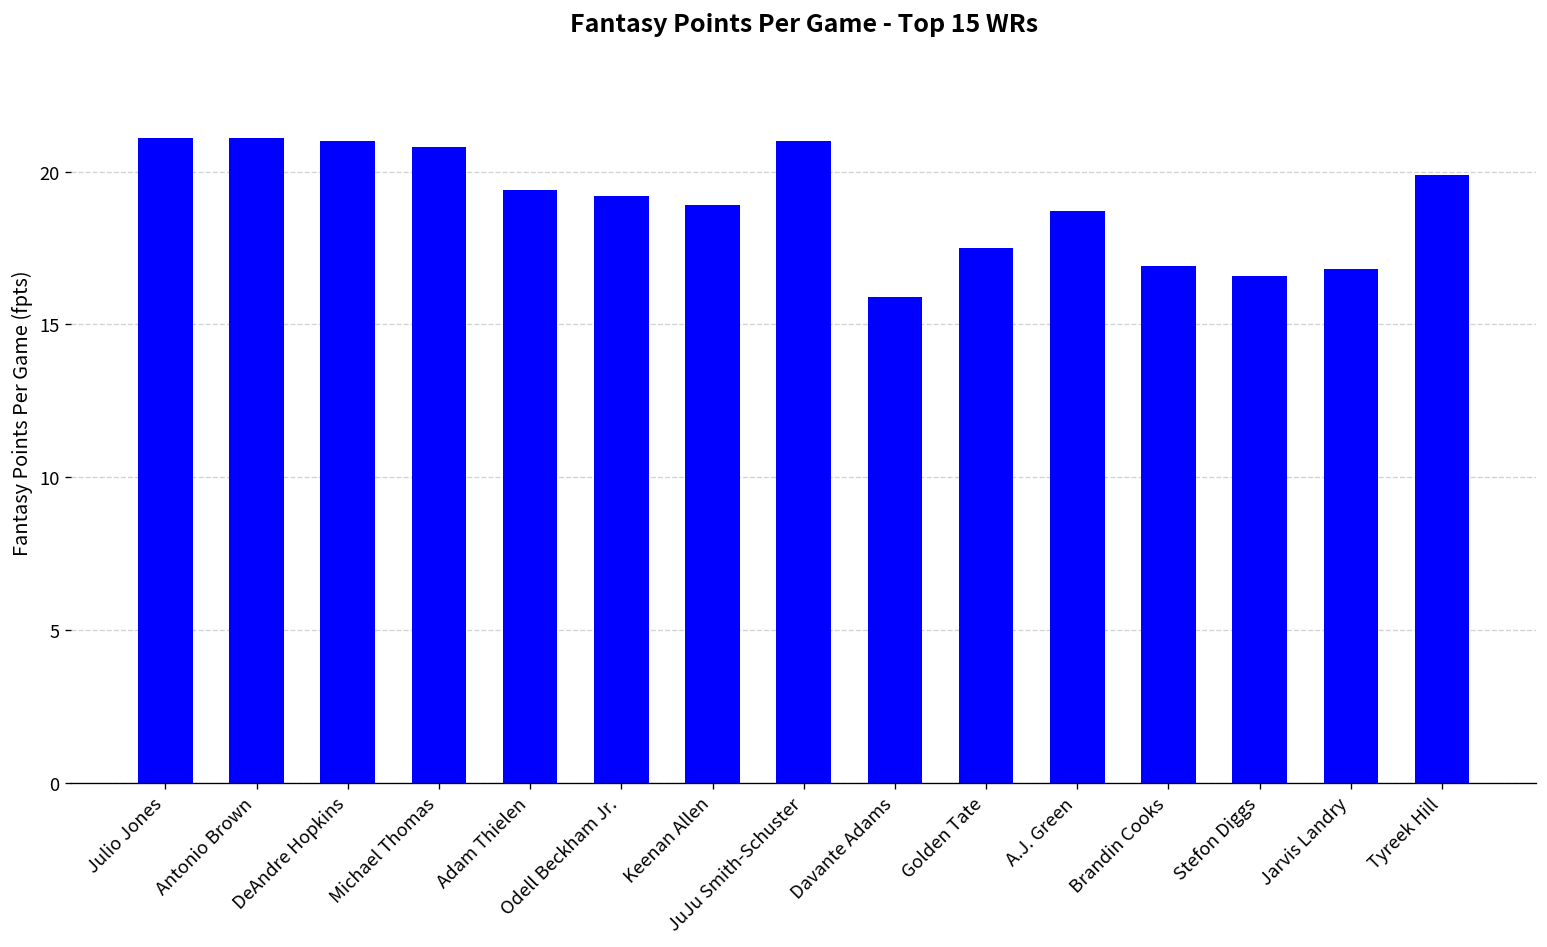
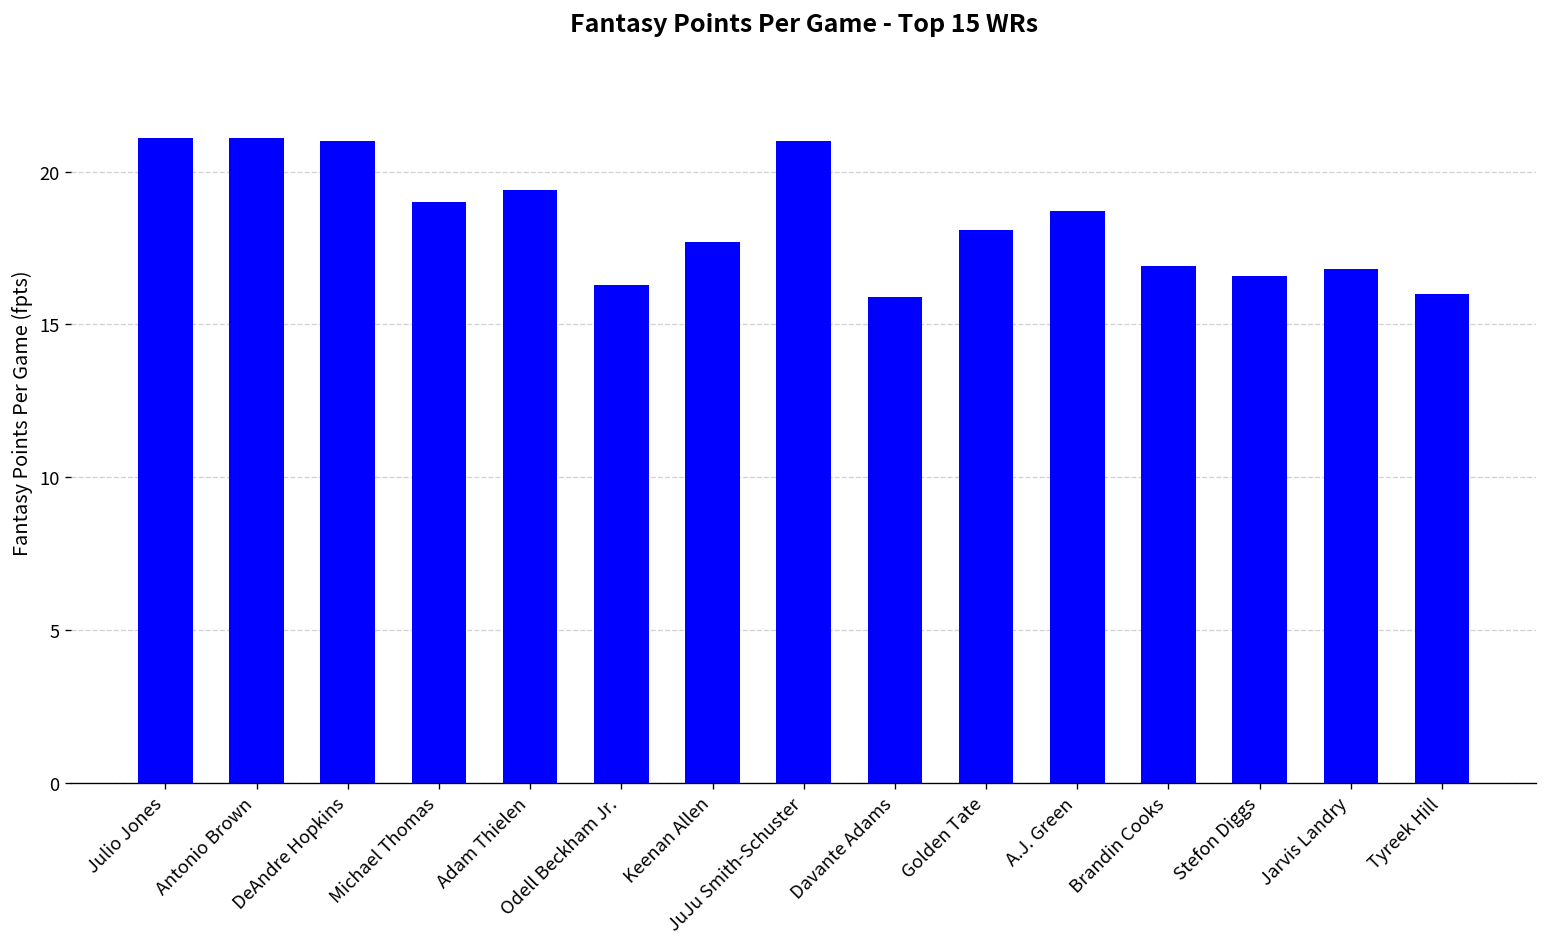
Michael Thomas: 20.8 -> 19.0
Odell Beckham Jr.: 19.2 -> 16.3
Keenan Allen: 18.9 -> 17.7
Golden Tate: 17.5 -> 18.1
Tyreek Hill: 19.9 -> 16.0
